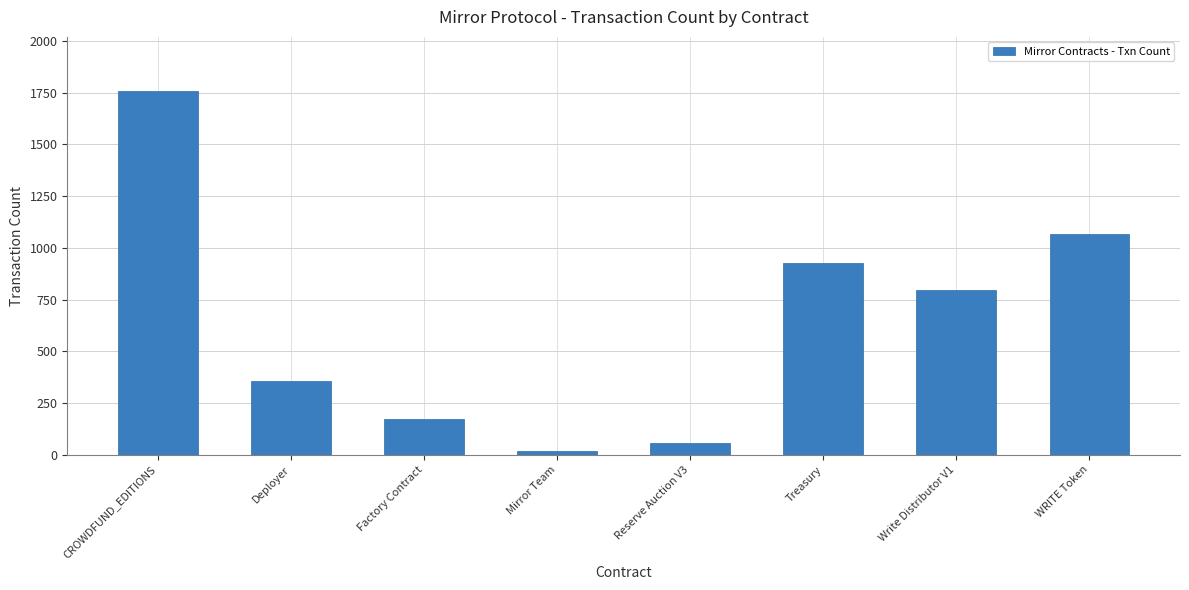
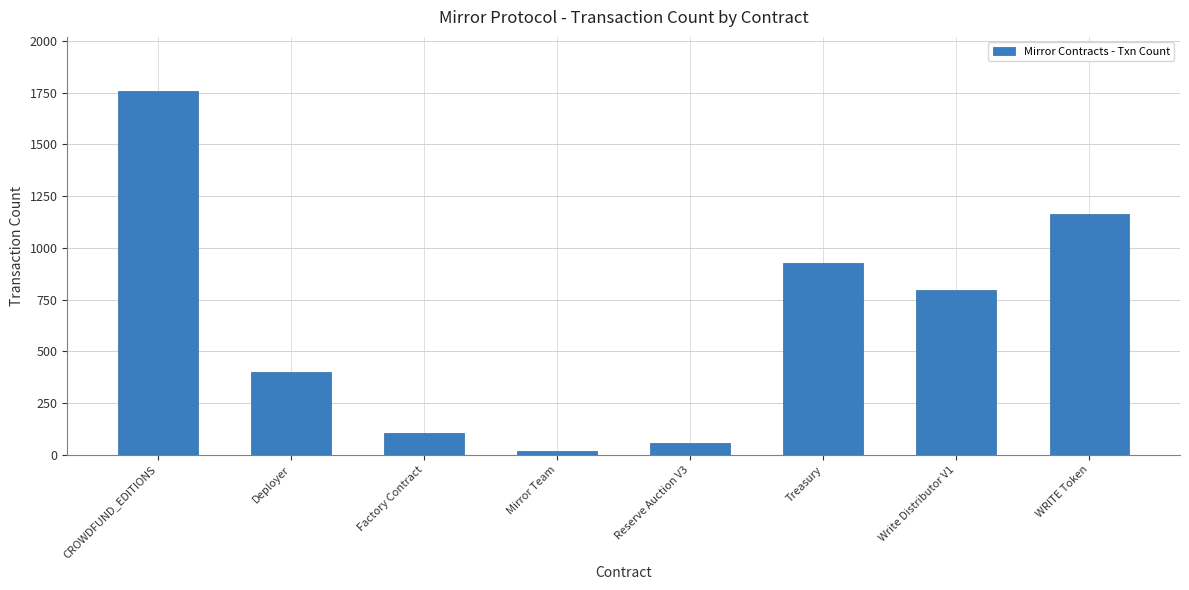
Deployer: 360 -> 400
Factory Contract: 170 -> 110
WRITE Token: 1070 -> 1160
